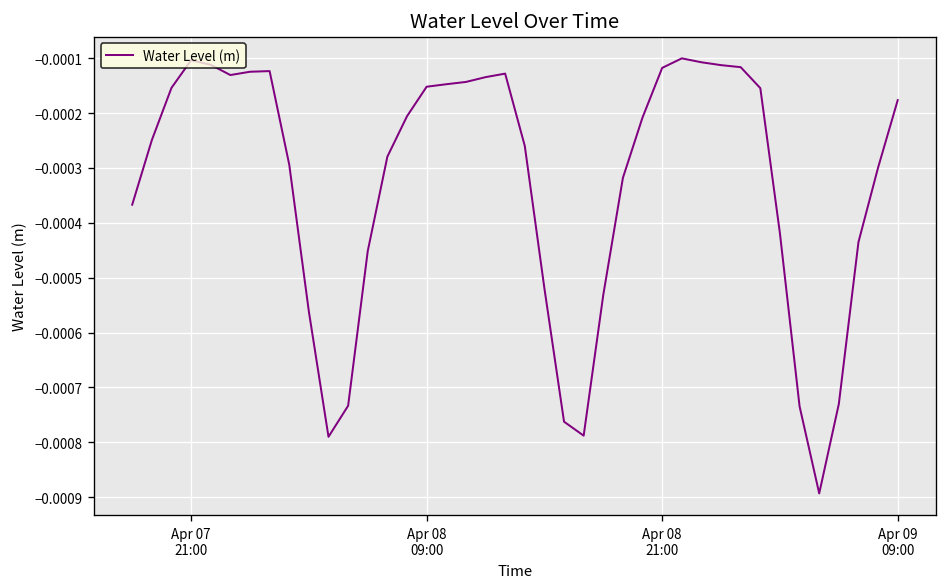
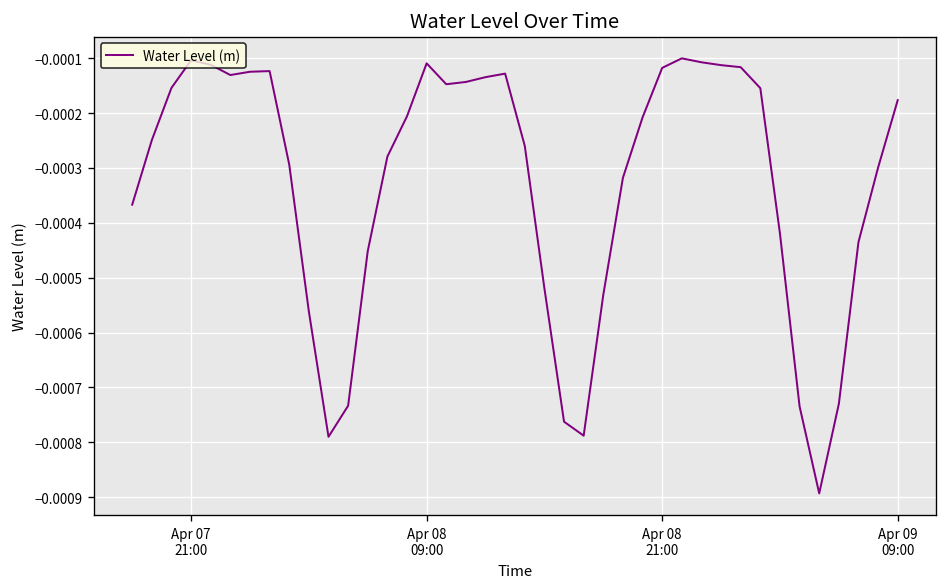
Apr 08 09:00: -0.00015 -> -0.00011
